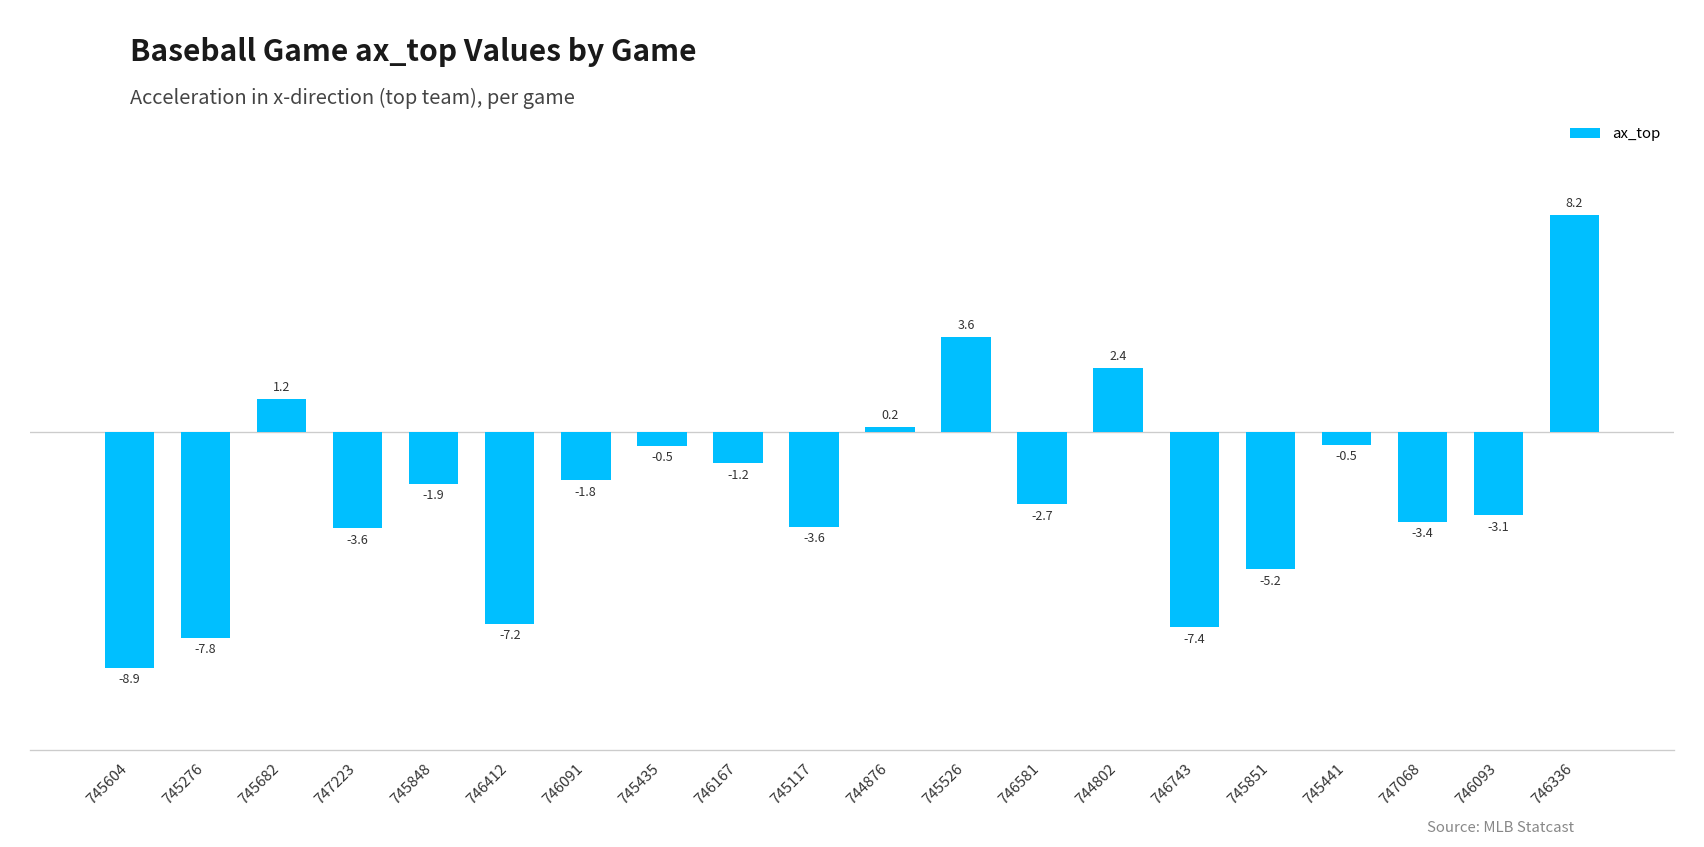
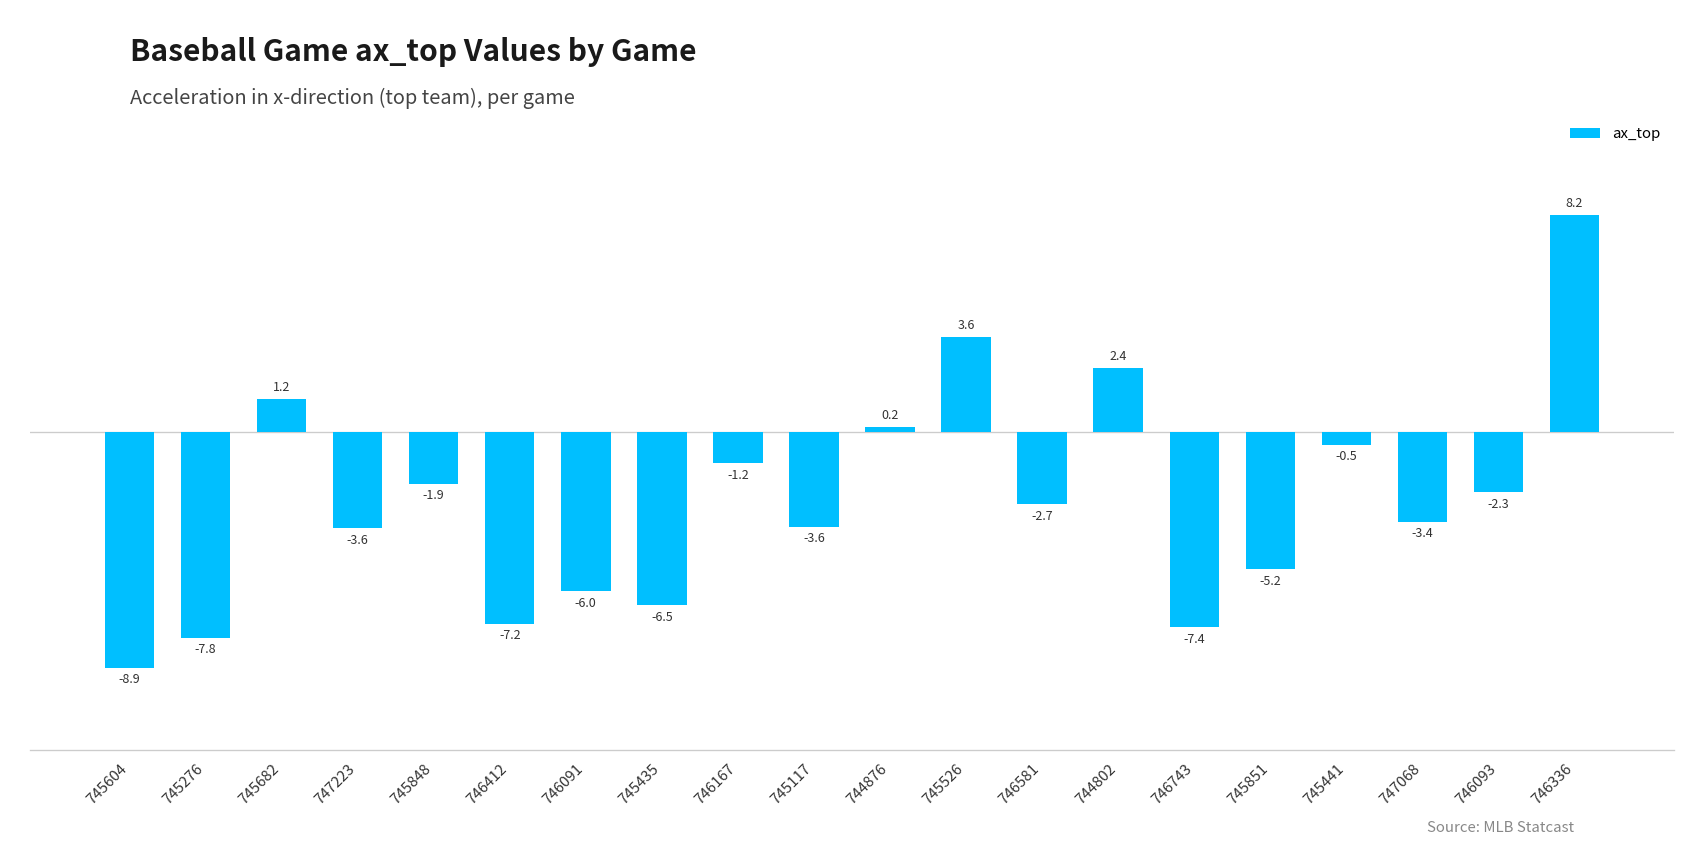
746091: -1.8 -> -6.0
745435: -0.5 -> -6.5
746093: -3.1 -> -2.3
